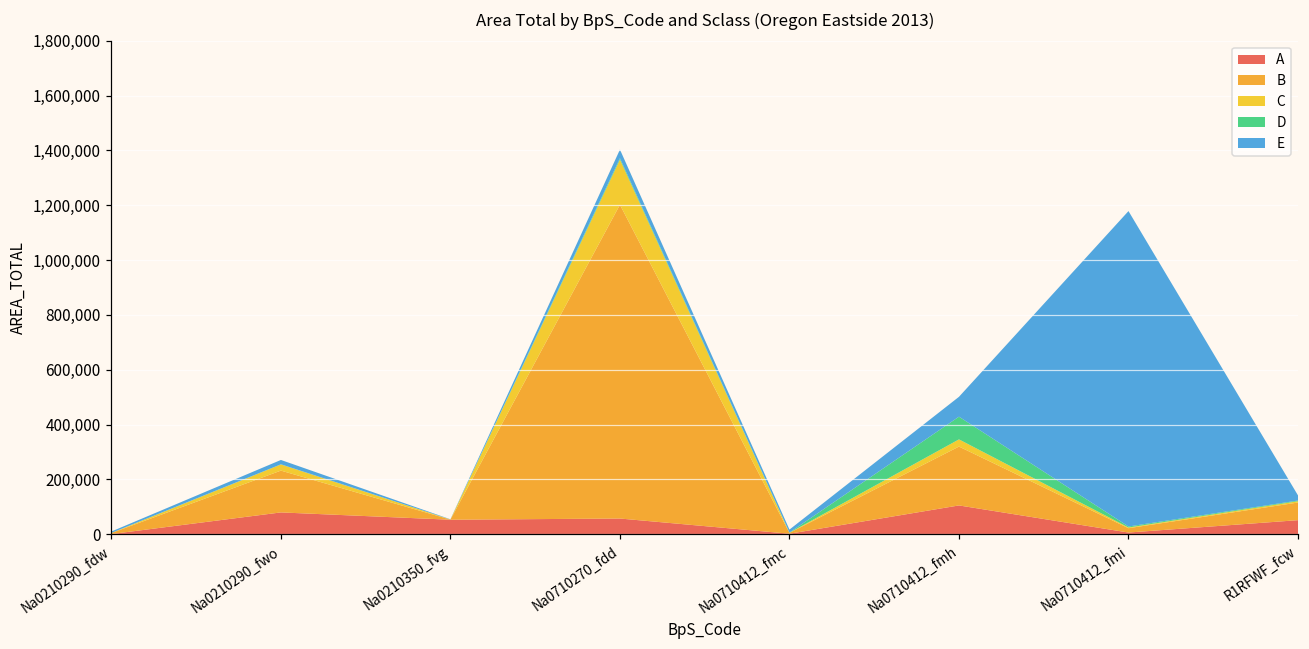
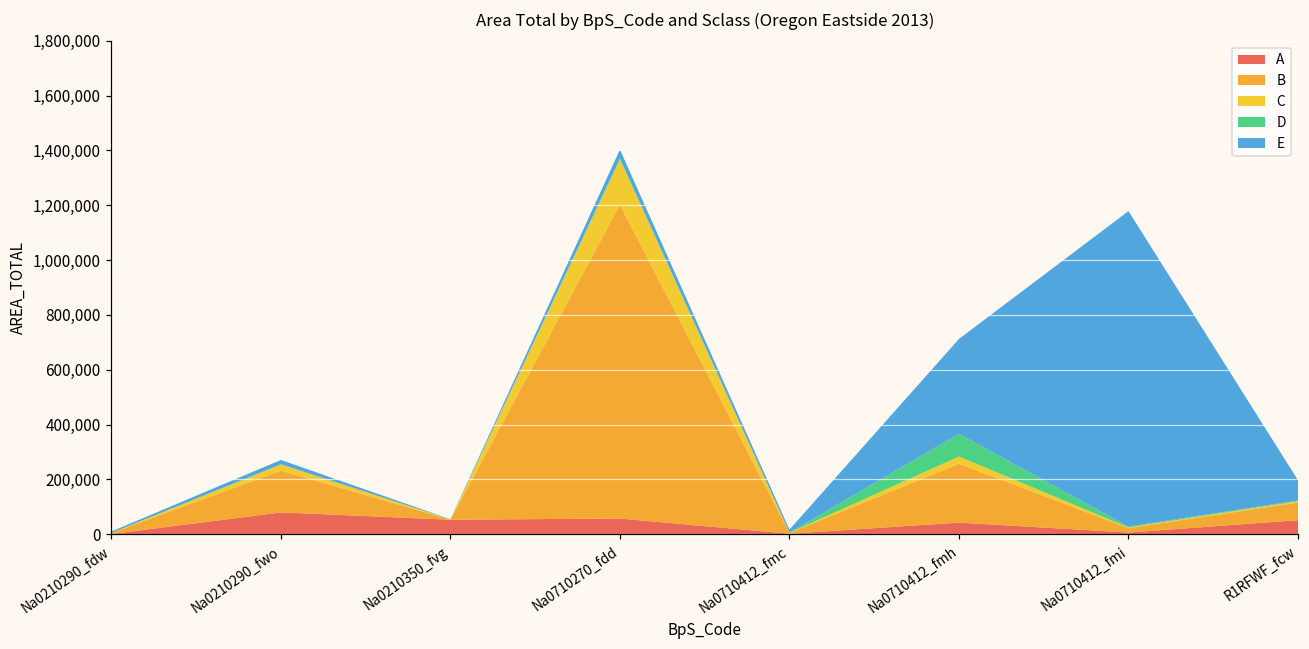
A, Na0710412_fmh: 100,000 -> 40,000
E, Na0710412_fmh: 70,000 -> 350,000
E, R1RFWF_fcw: 20,000 -> 70,000
